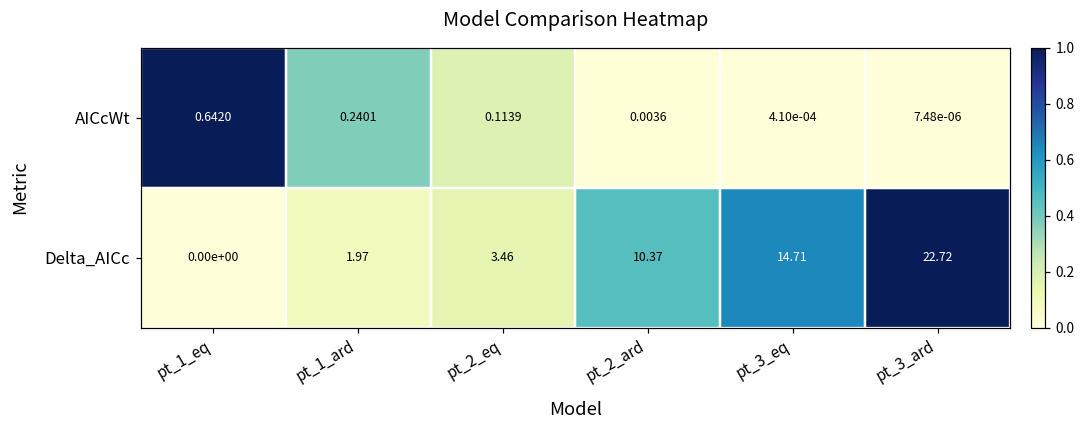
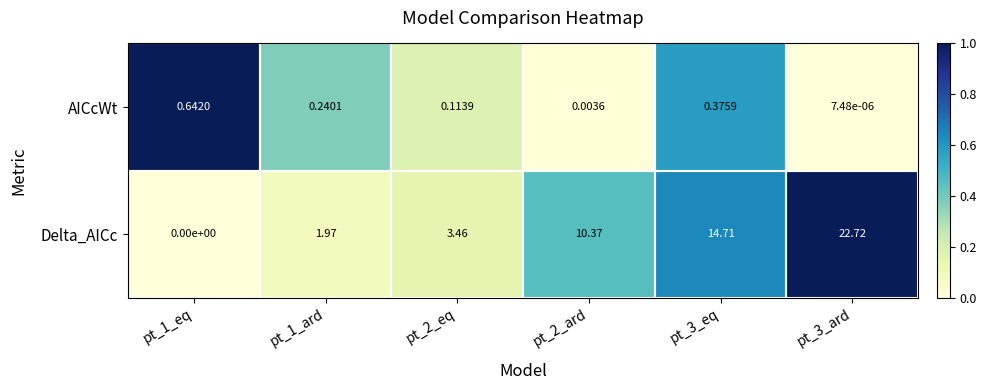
AICcWt, pt_3_eq: 4.10e-04 -> 0.3759
